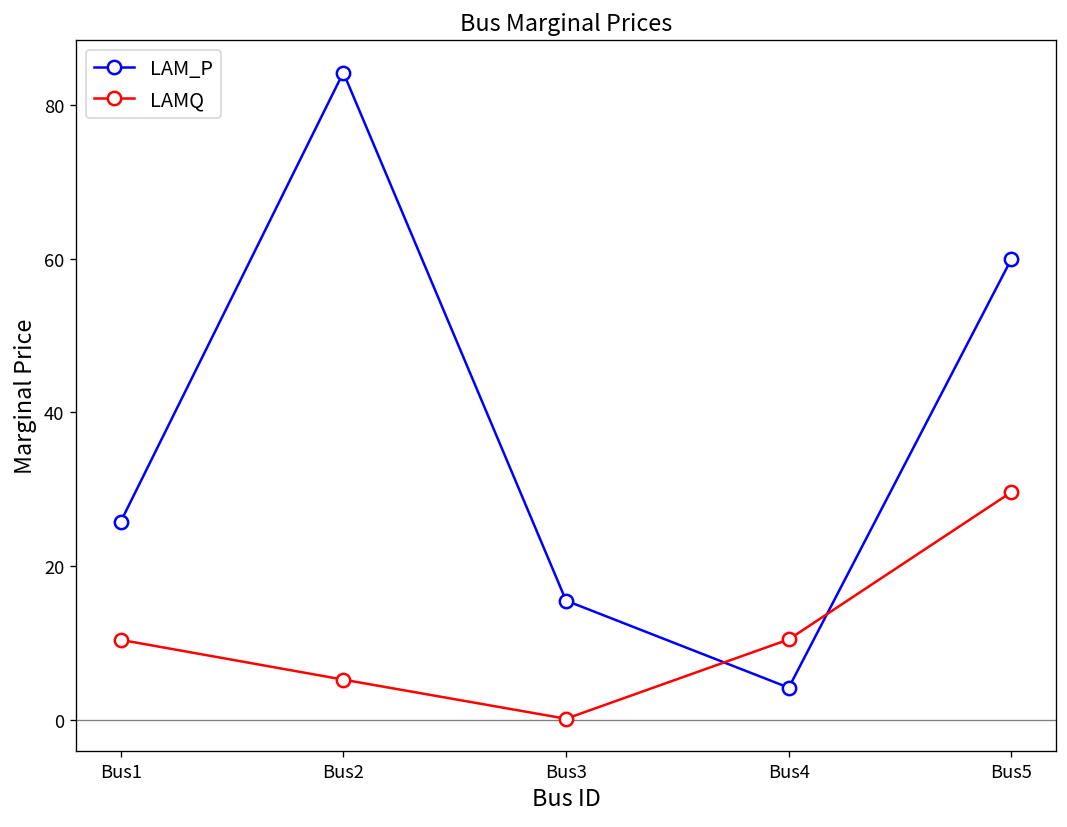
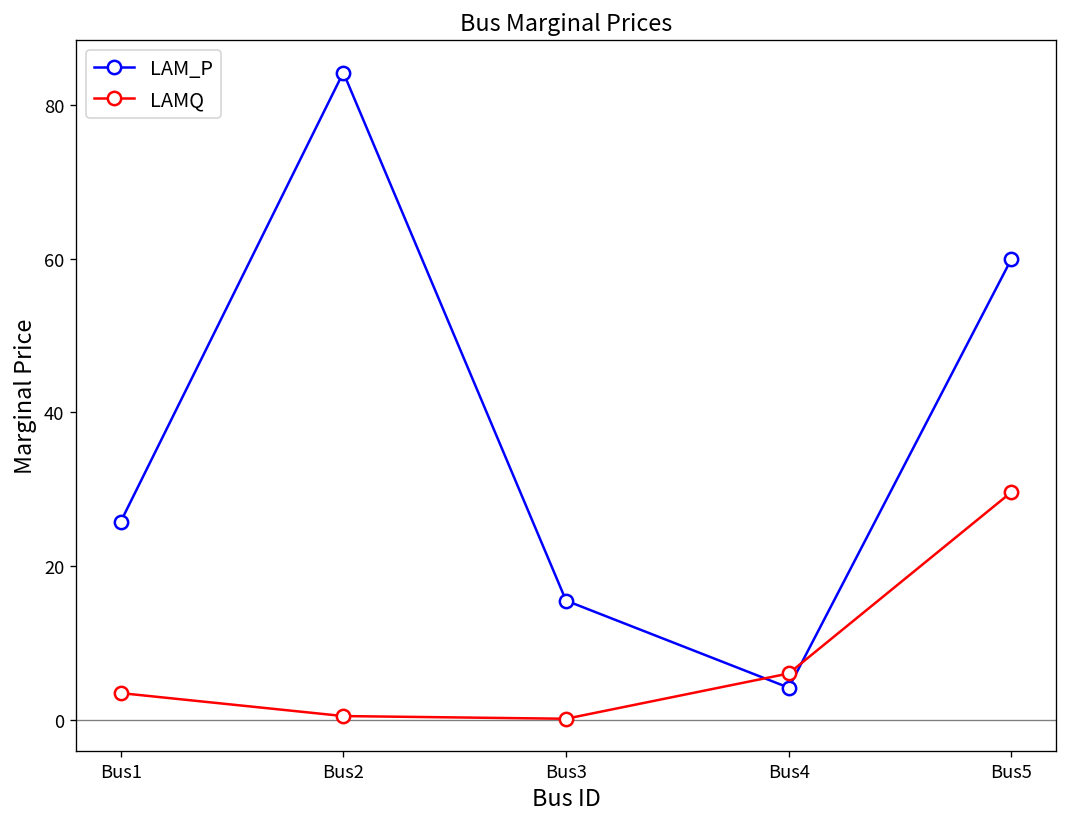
LAMQ, Bus1: 10 -> 3
LAMQ, Bus2: 5 -> 0
LAMQ, Bus4: 10 -> 6
